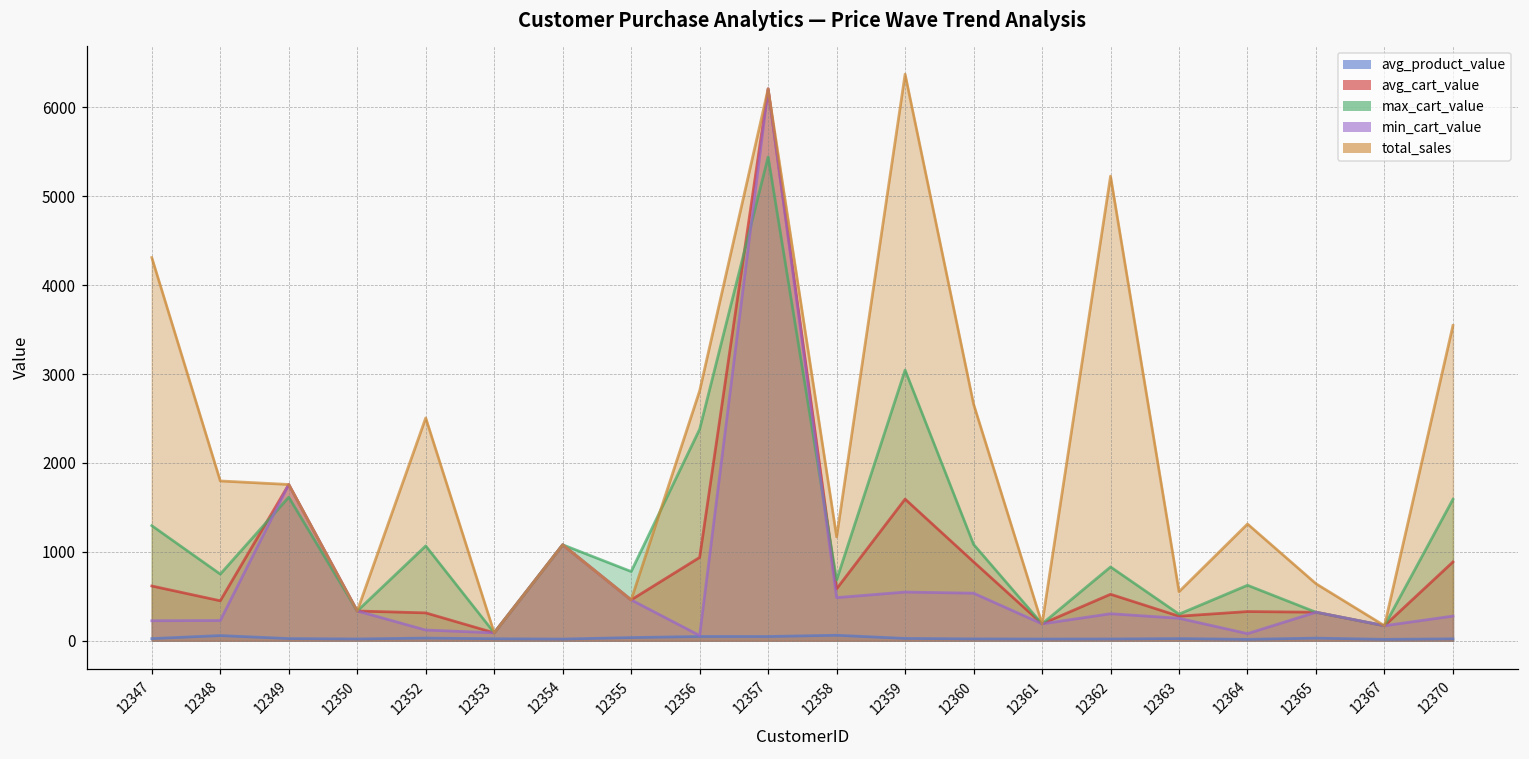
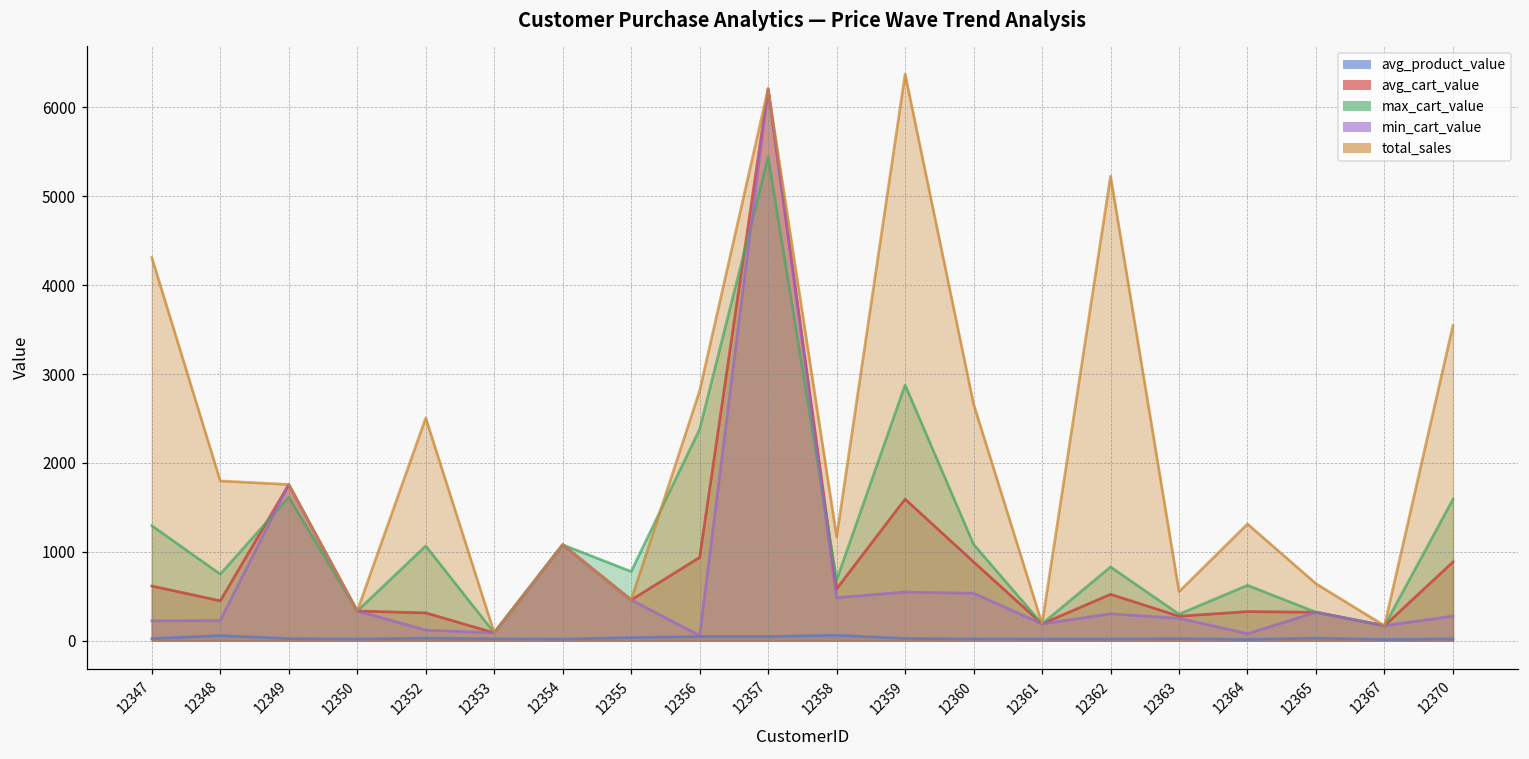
max_cart_value, 12359: 3000 -> 2900
